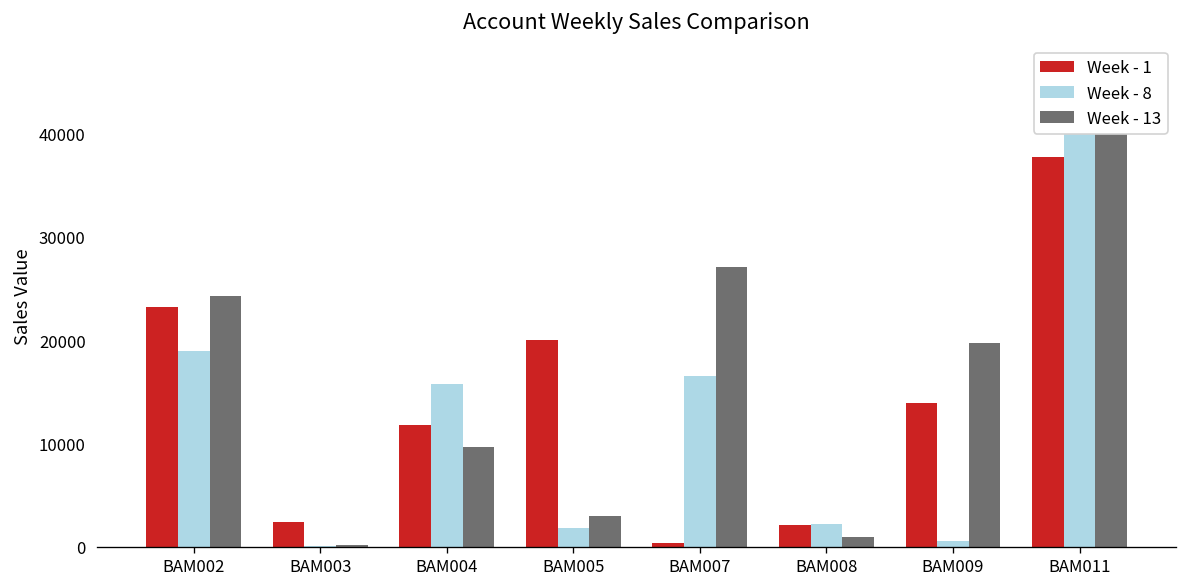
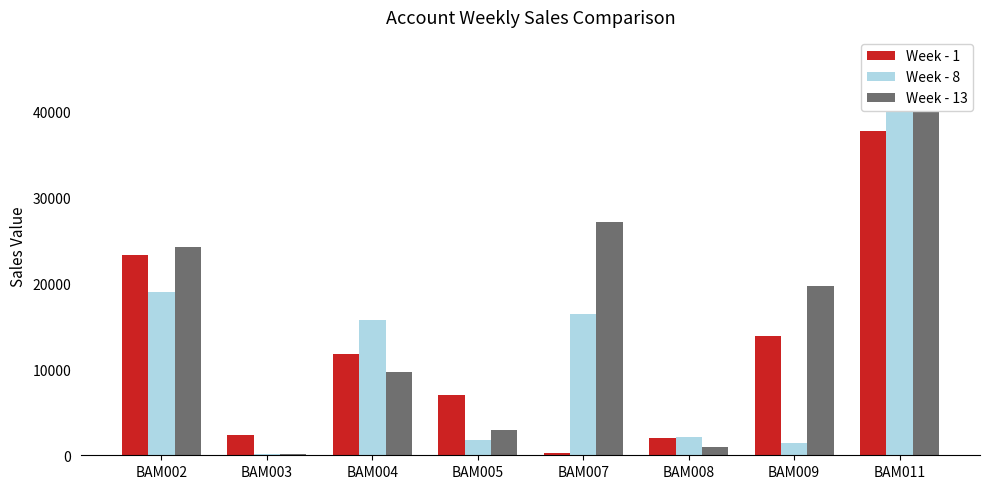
Week - 1, BAM005: 20000 -> 7000
Week - 8, BAM009: 0 -> 1000
